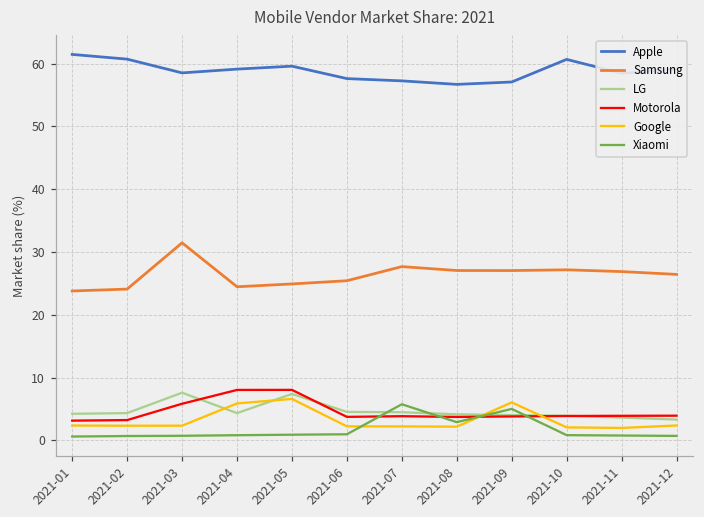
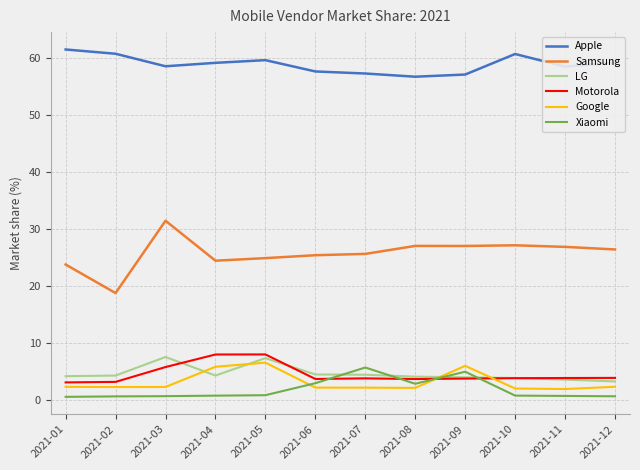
Samsung, 2021-02: 24 -> 19
Xiaomi, 2021-06: 1 -> 3
Samsung, 2021-07: 28 -> 26
